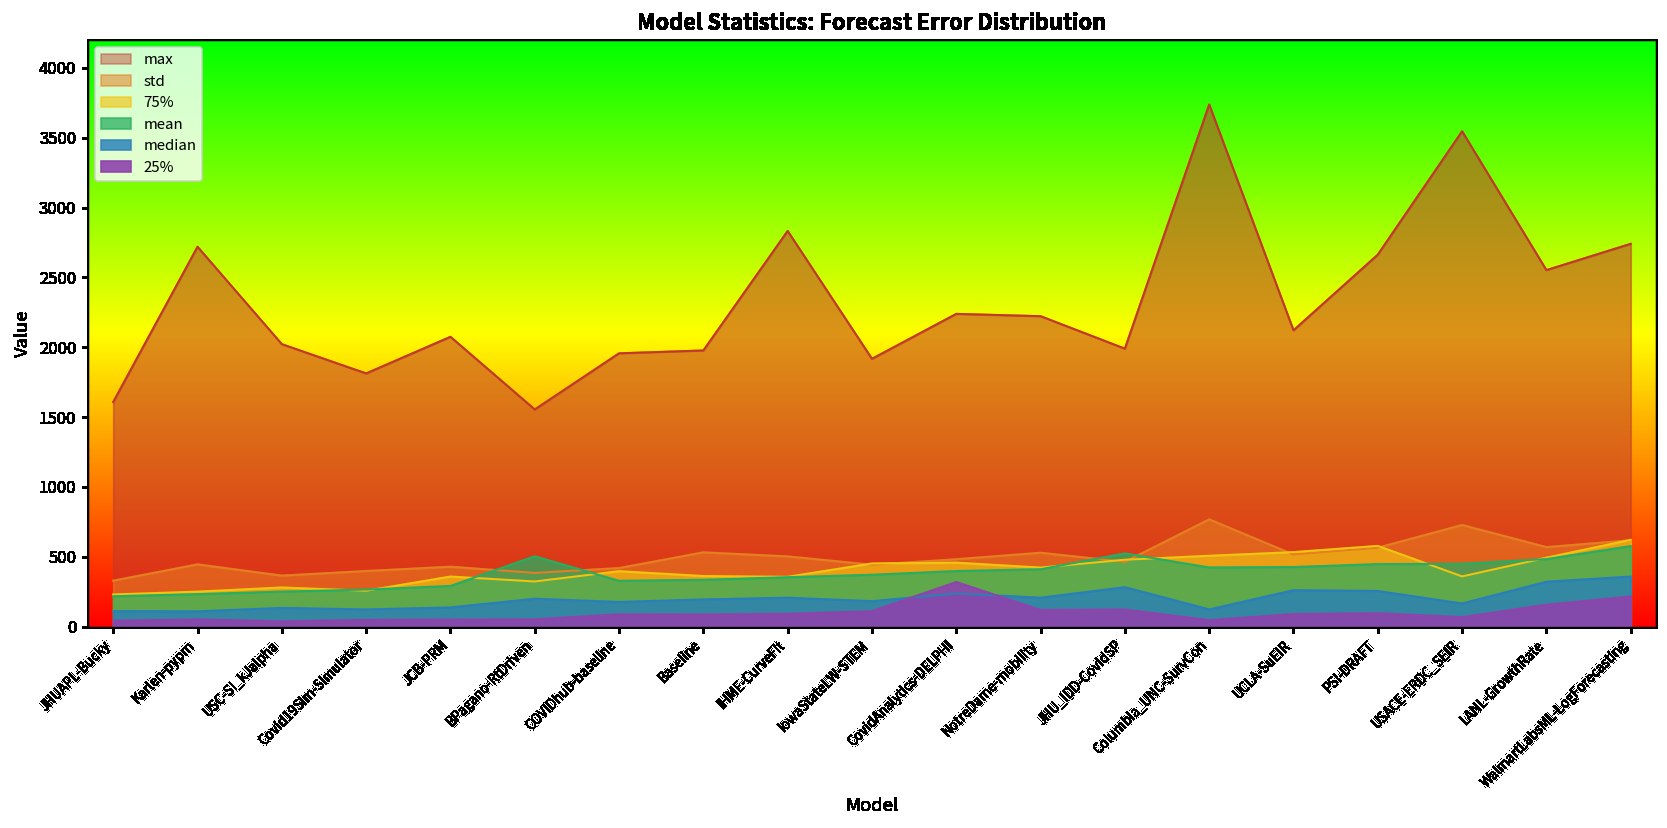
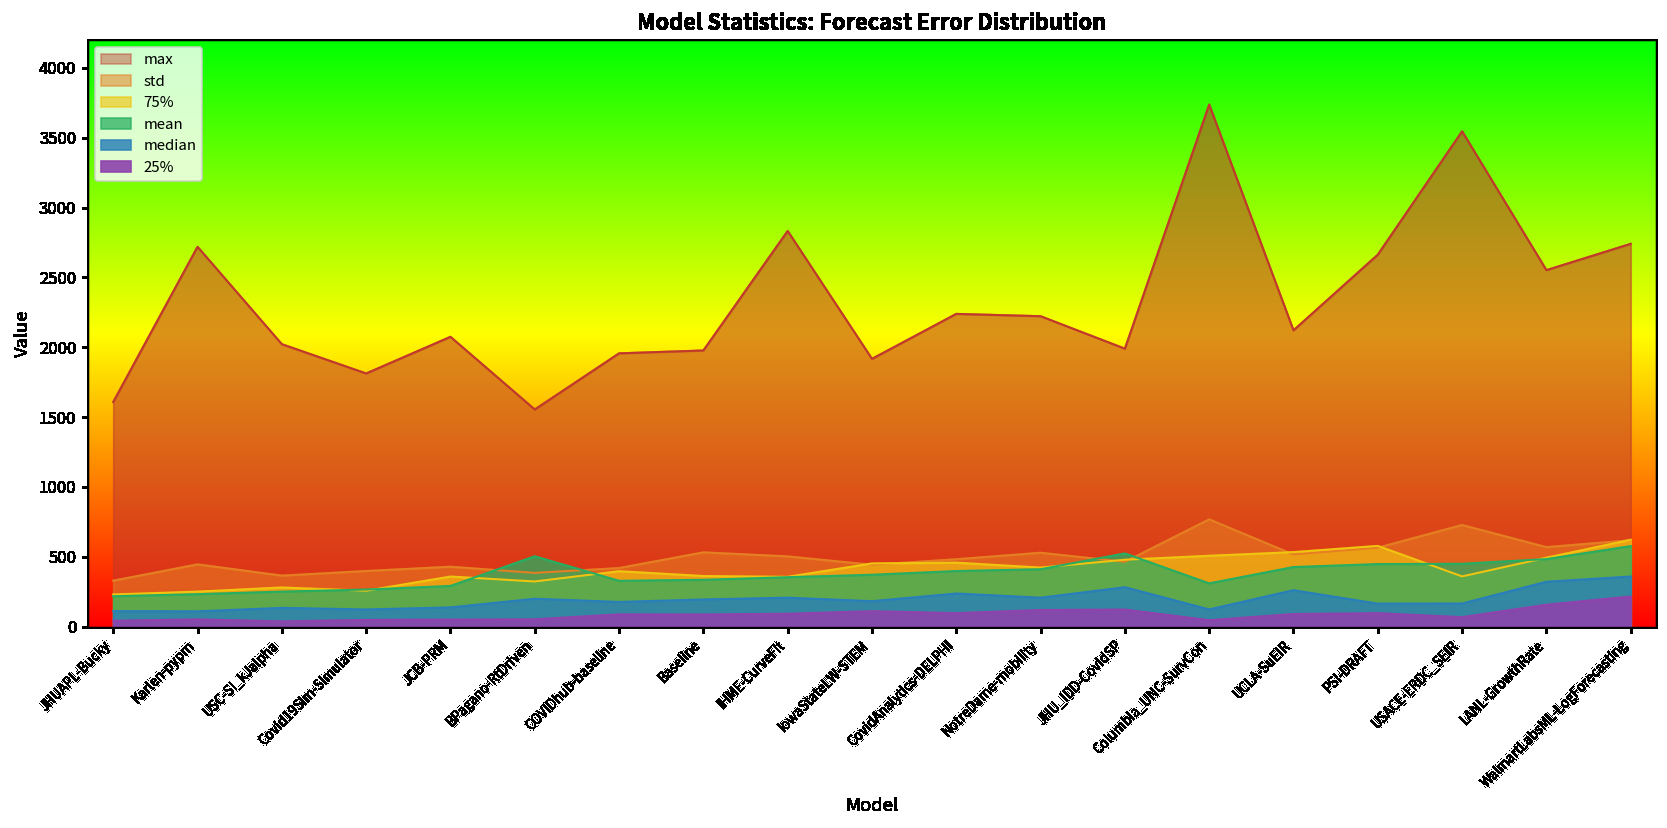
25%, CovidAnalytics-DELPHI: 320 -> 100
mean, Columbia_UNC-SurvCon: 420 -> 310
median, PSI-DRAFT: 260 -> 160
